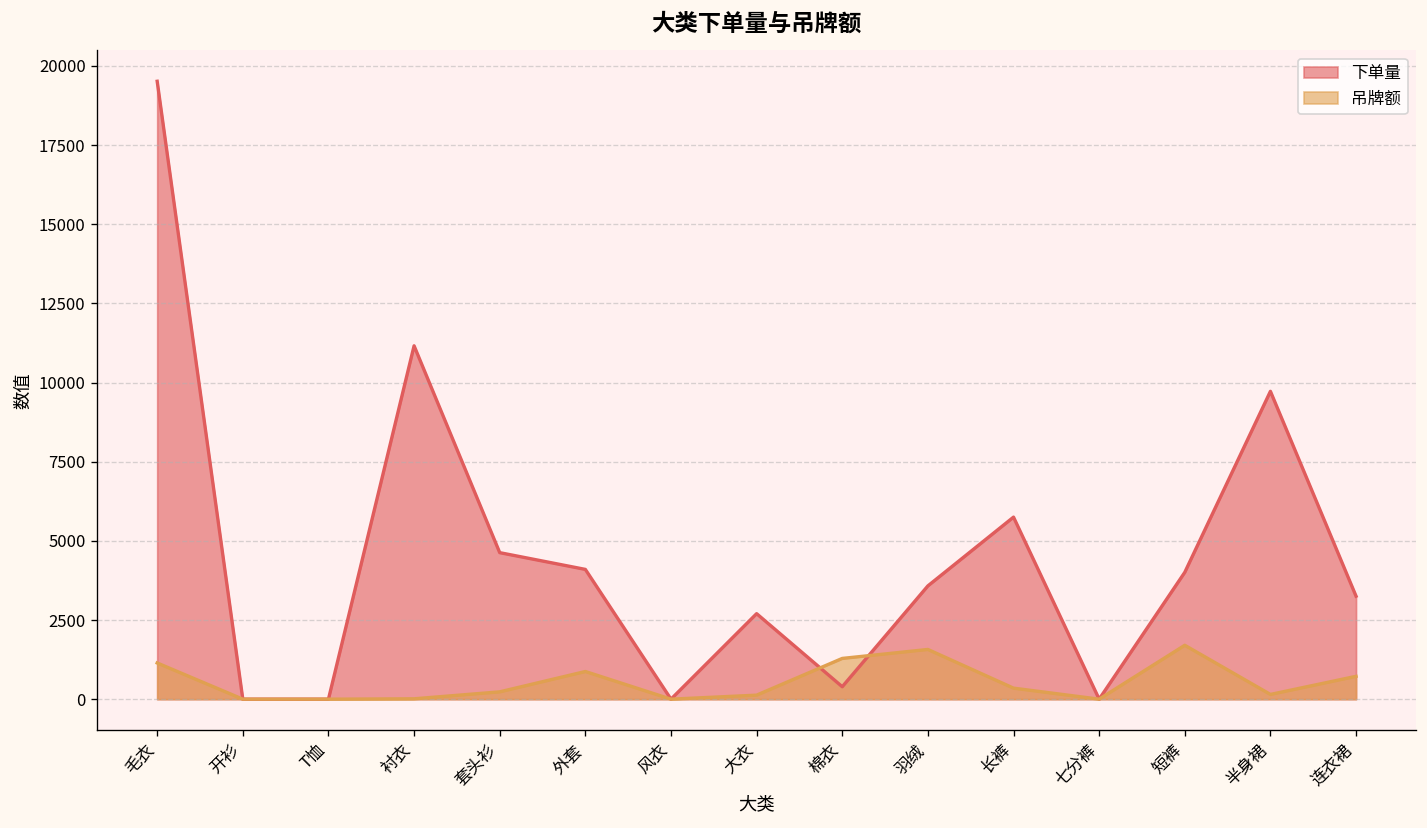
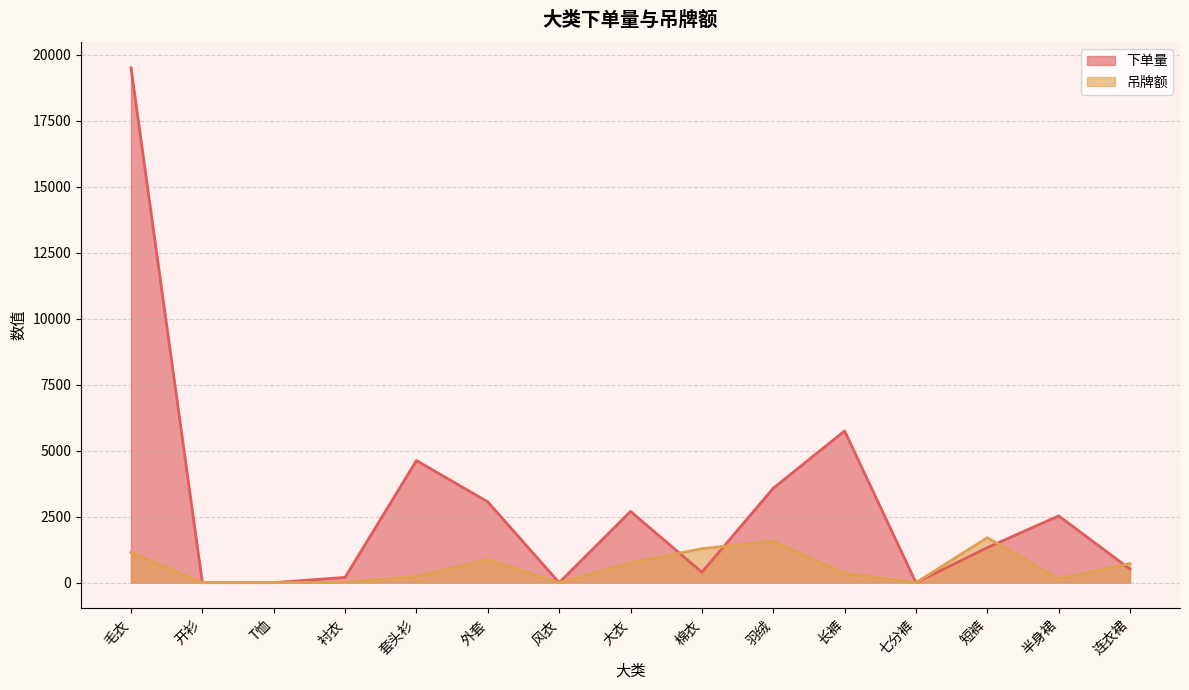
下单量, 衬衣: 11200 -> 200
下单量, 外套: 4100 -> 3100
吊牌额, 大衣: 100 -> 800
下单量, 短裤: 4000 -> 1300
下单量, 半身裙: 9700 -> 2500
下单量, 连衣裙: 3300 -> 500
